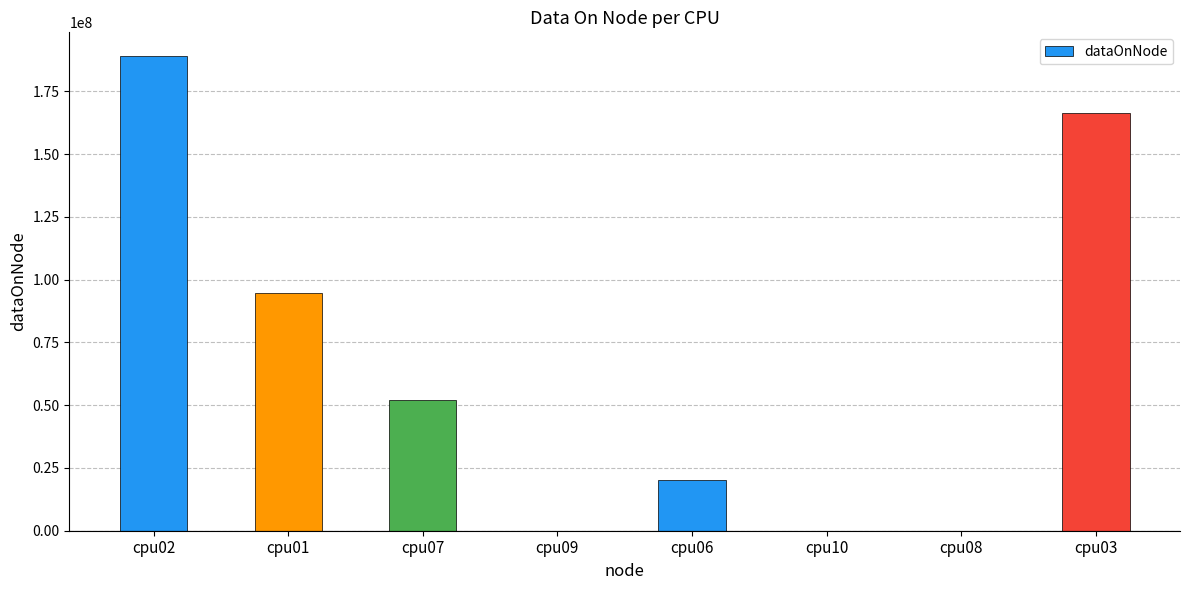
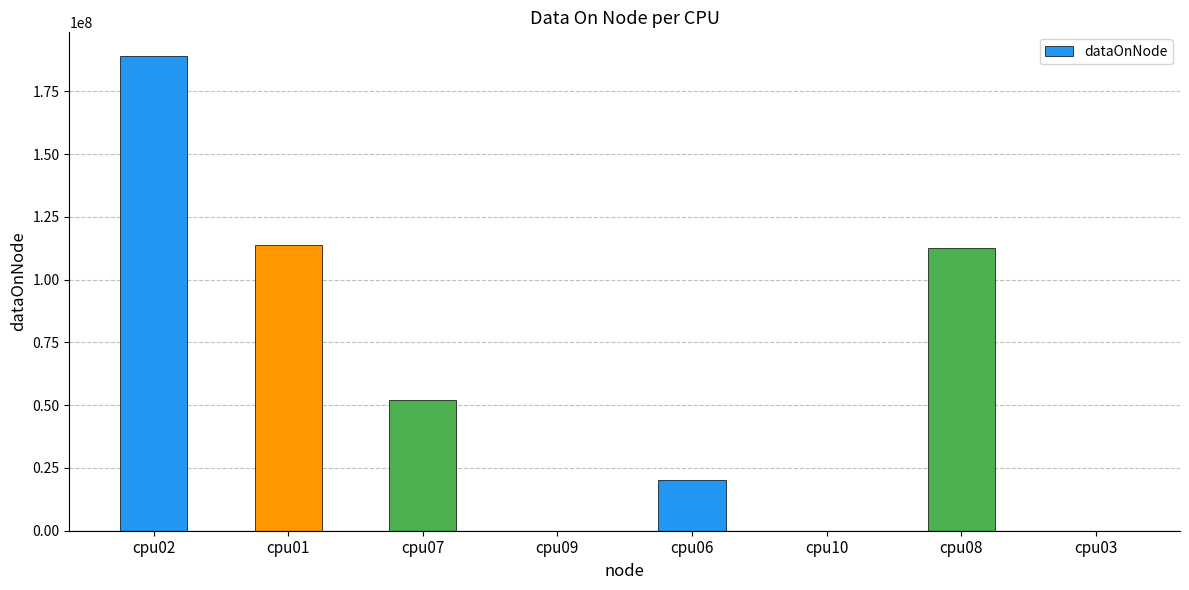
cpu01: 95000000 -> 114000000
cpu08: 0 -> 113000000
cpu03: 166000000 -> 0
